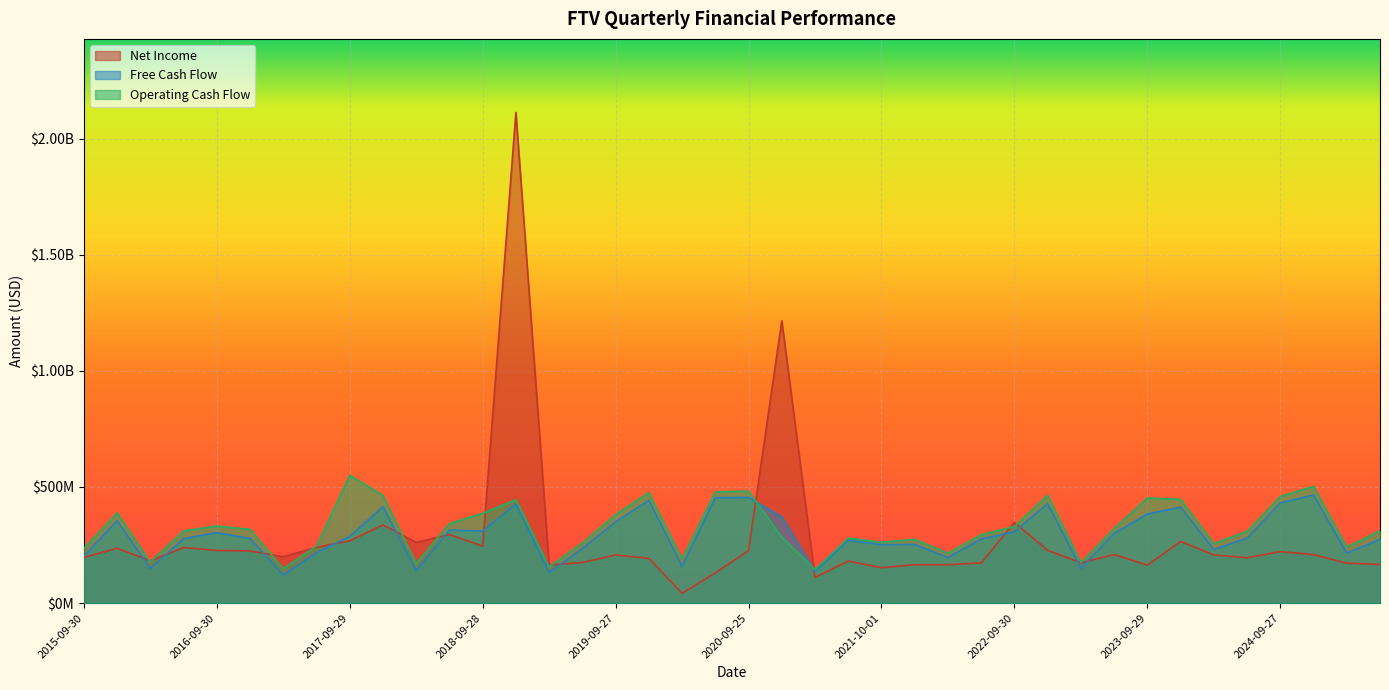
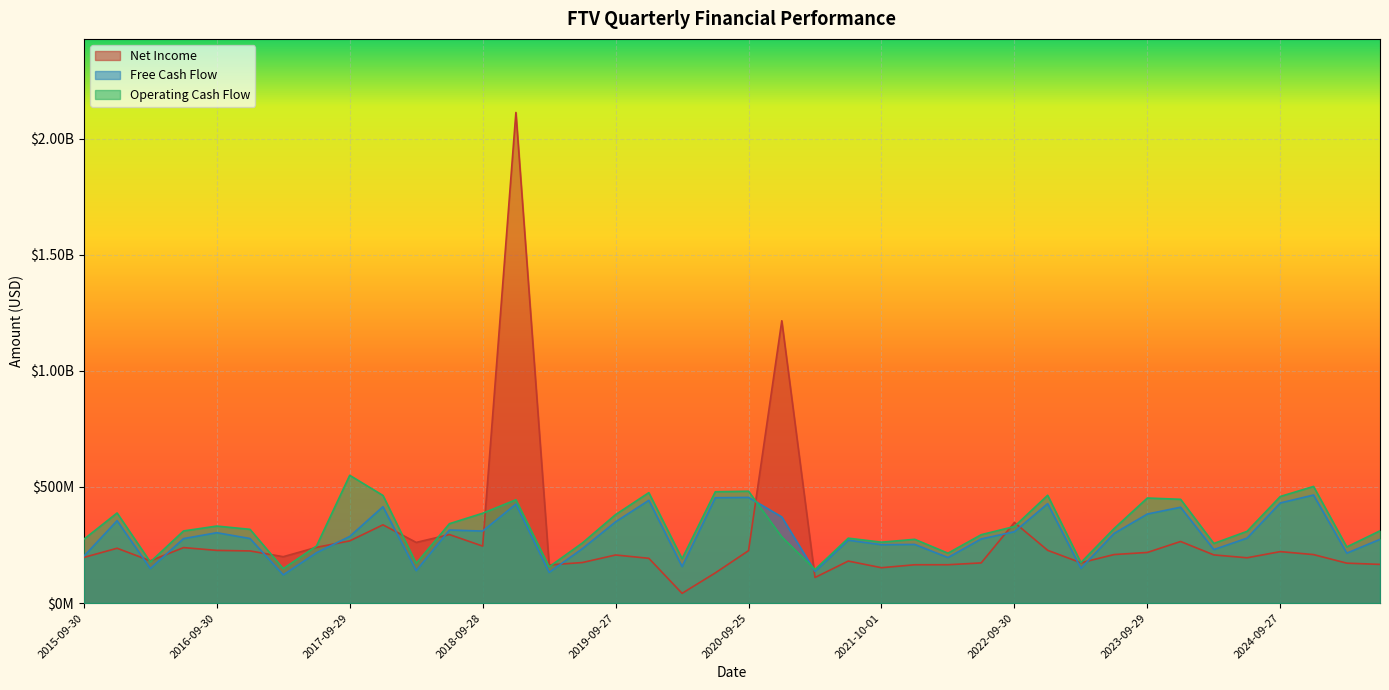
Operating Cash Flow, 2015-09-30: $240000000 -> $270000000
Net Income, 2023-09-29: $160000000 -> $220000000
